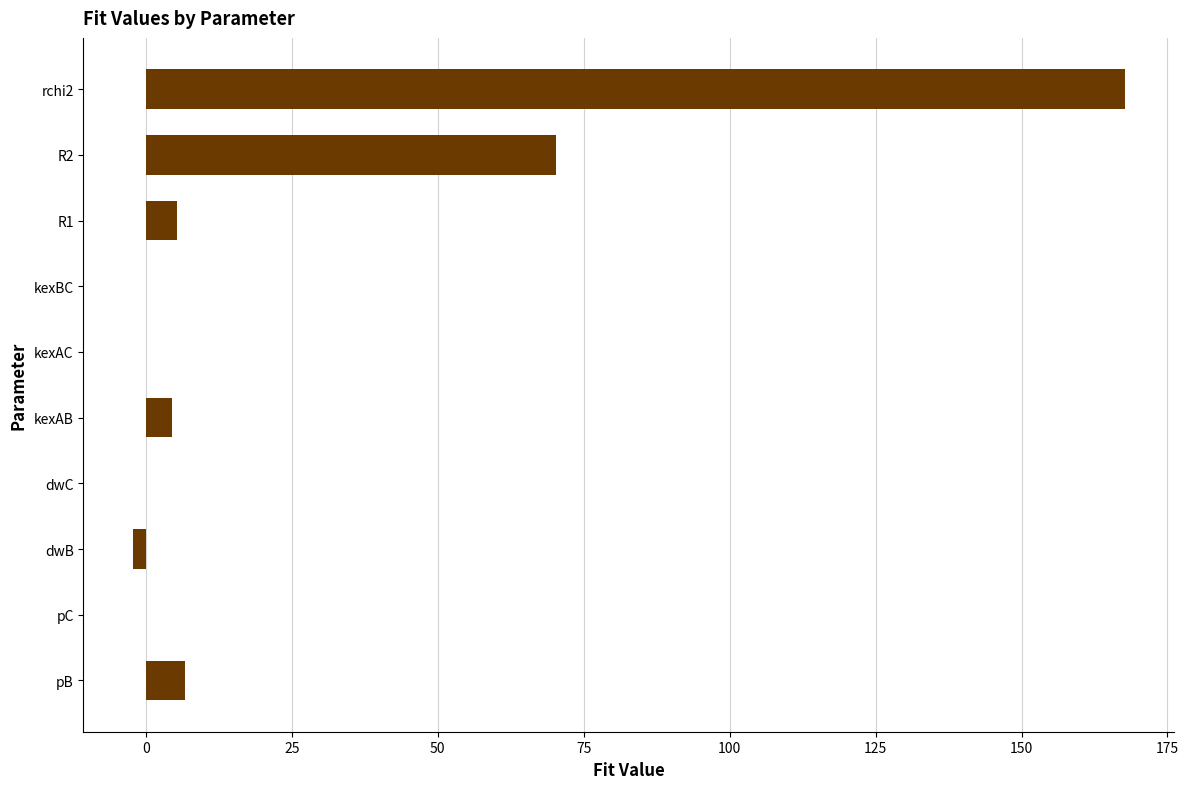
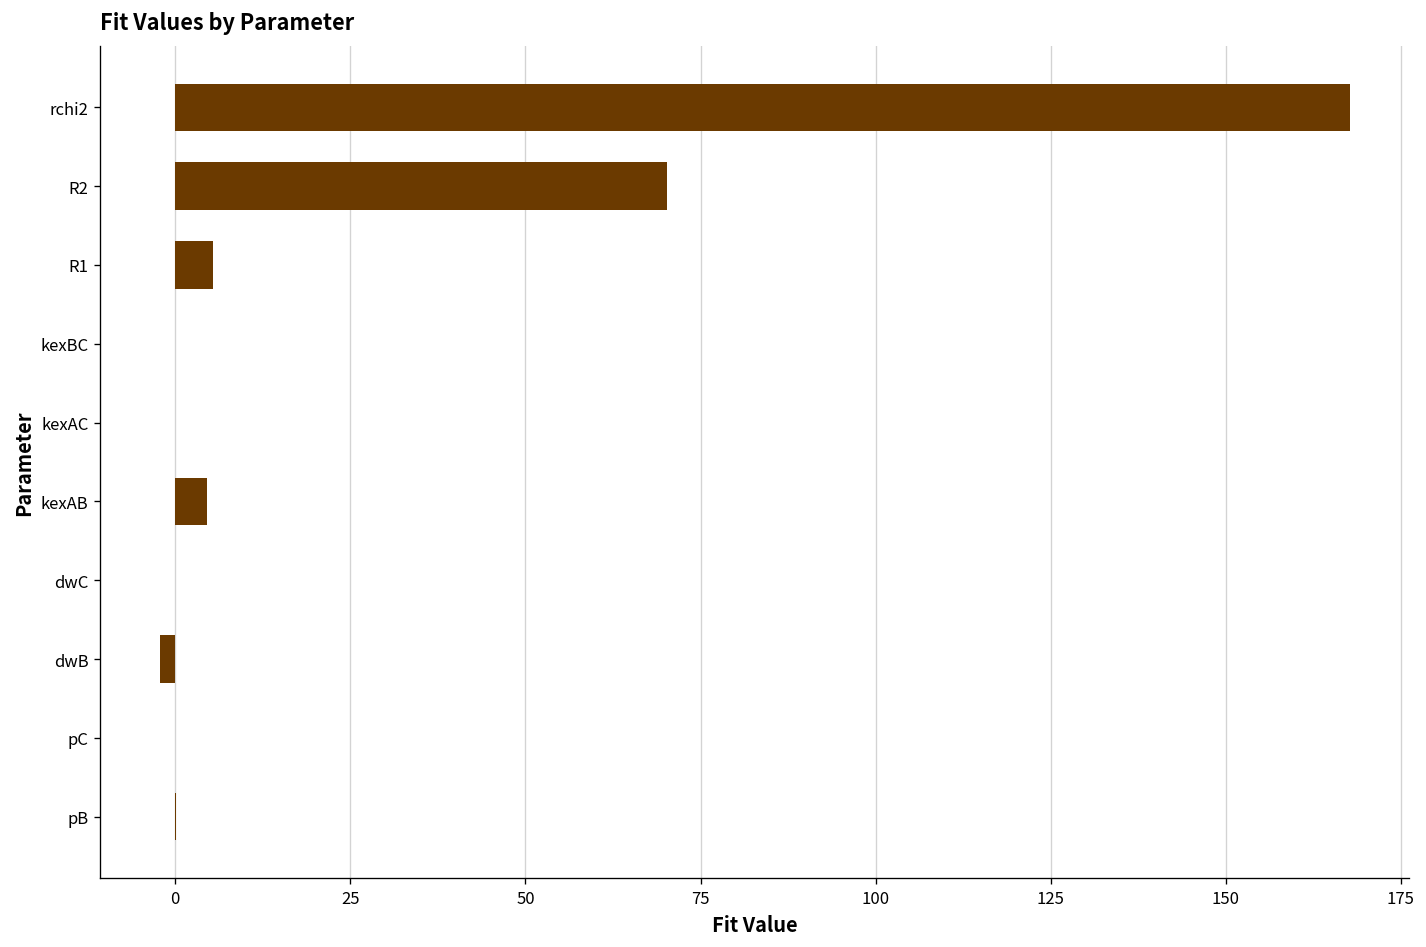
pB: 7 -> 0
